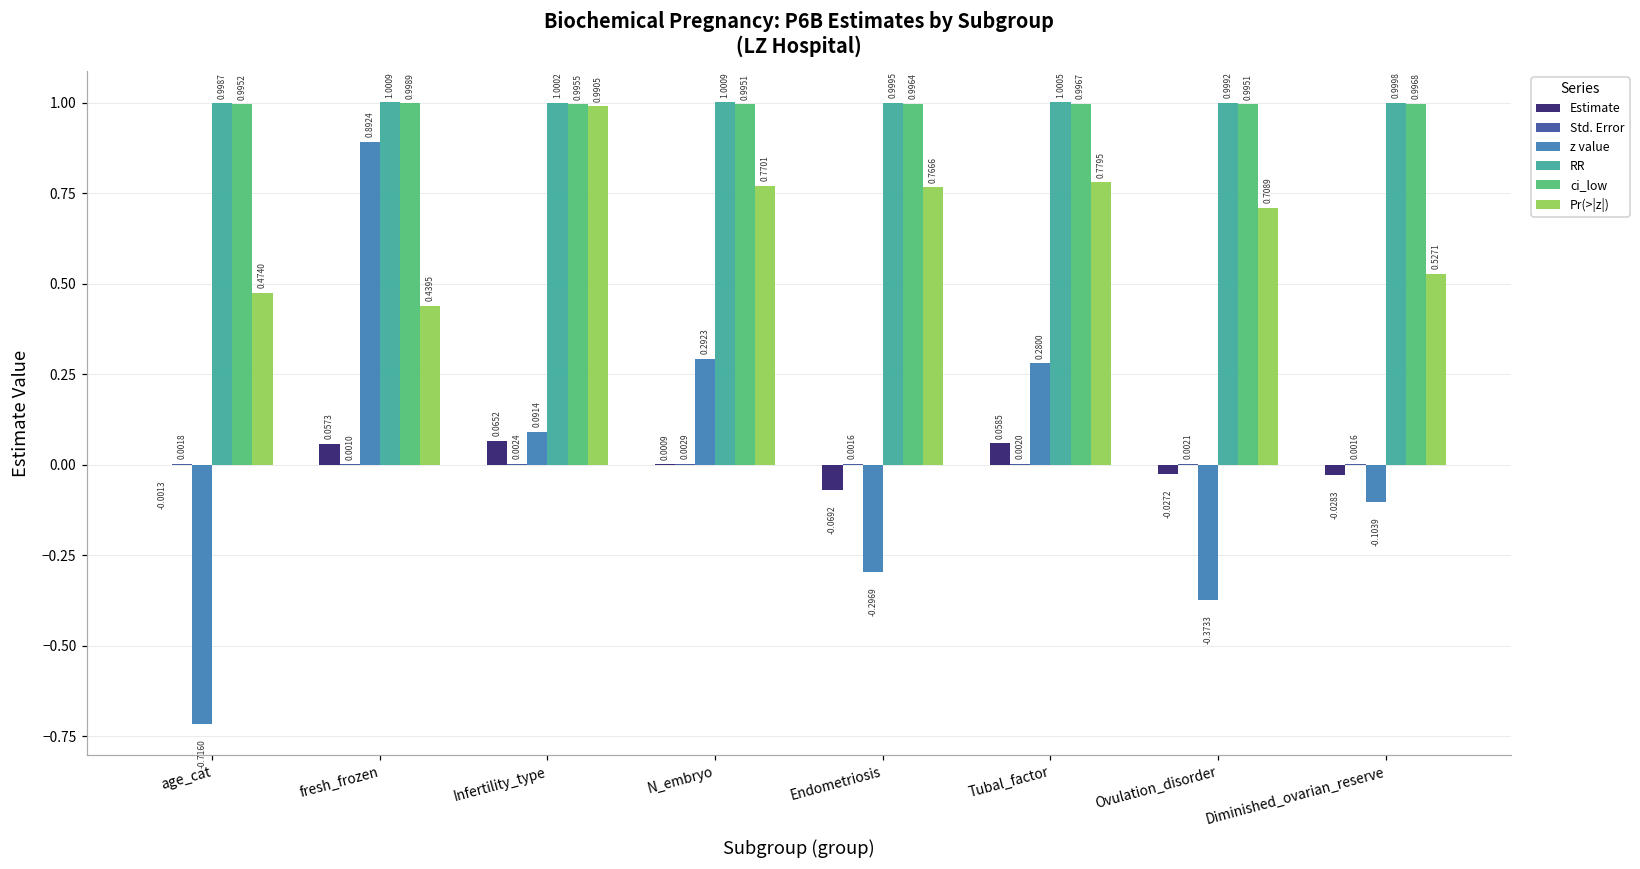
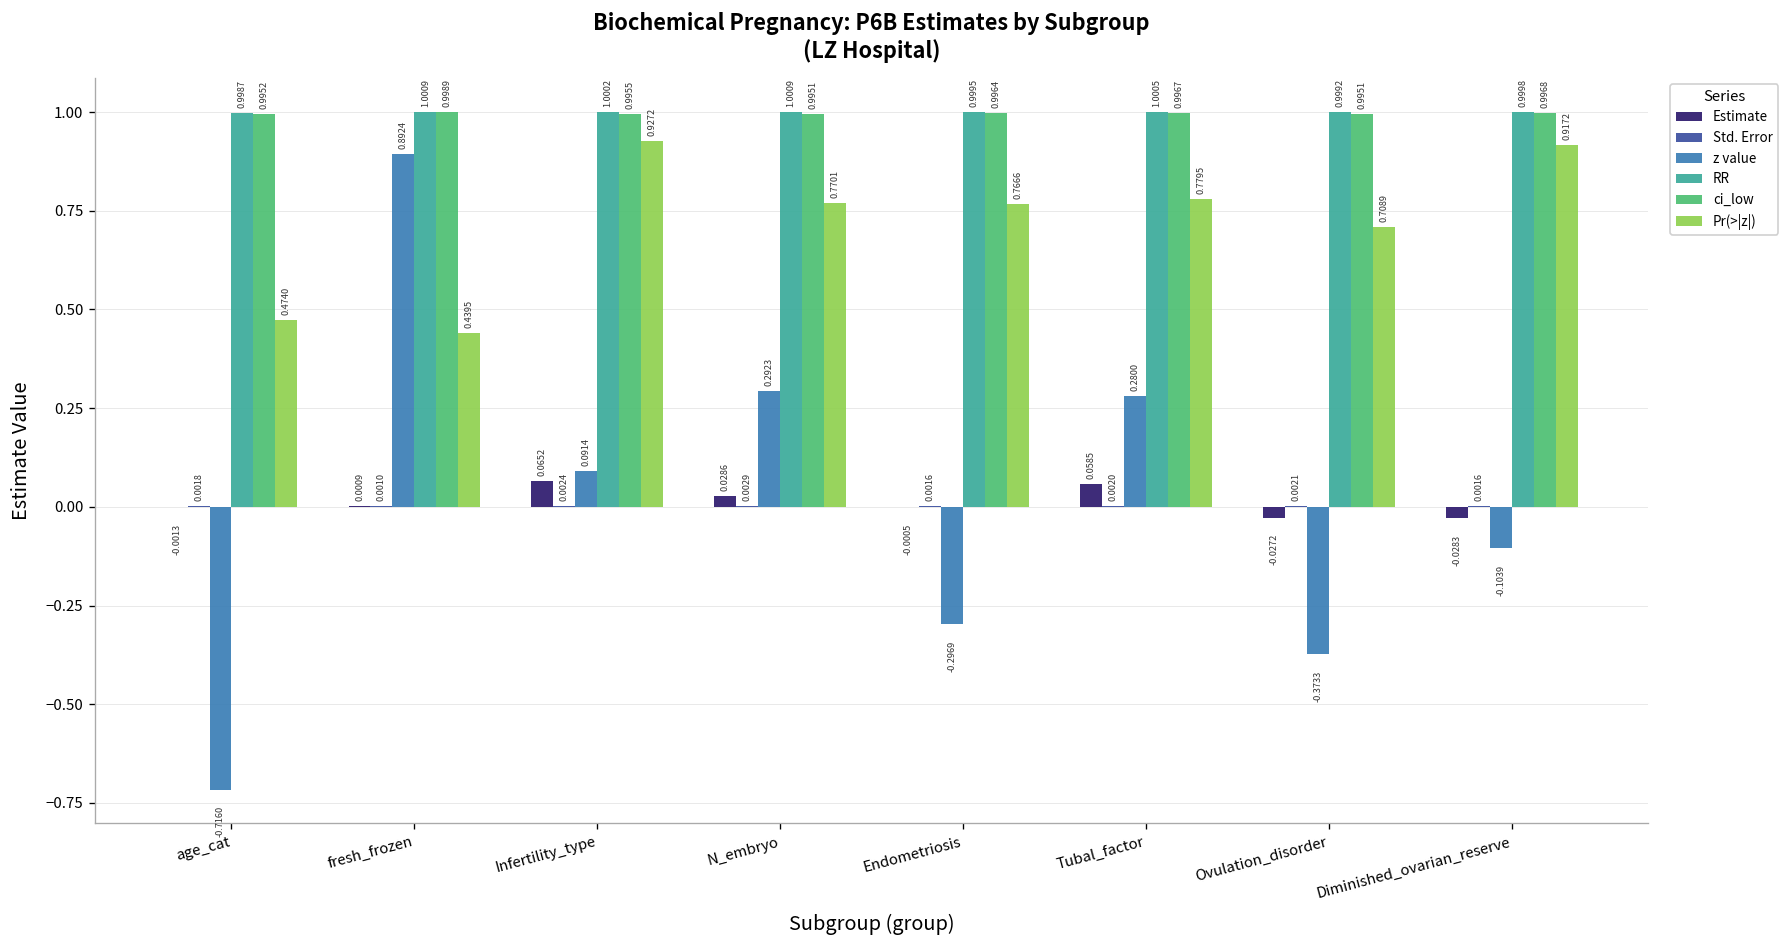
Estimate, fresh_frozen: 0.0573 -> 0.0009
Pr(>|z|), Infertility_type: 0.9905 -> 0.9272
Estimate, N_embryo: 0.0009 -> 0.0286
Estimate, Endometriosis: -0.0692 -> -0.0005
Pr(>|z|), Diminished_ovarian_reserve: 0.5271 -> 0.9172
